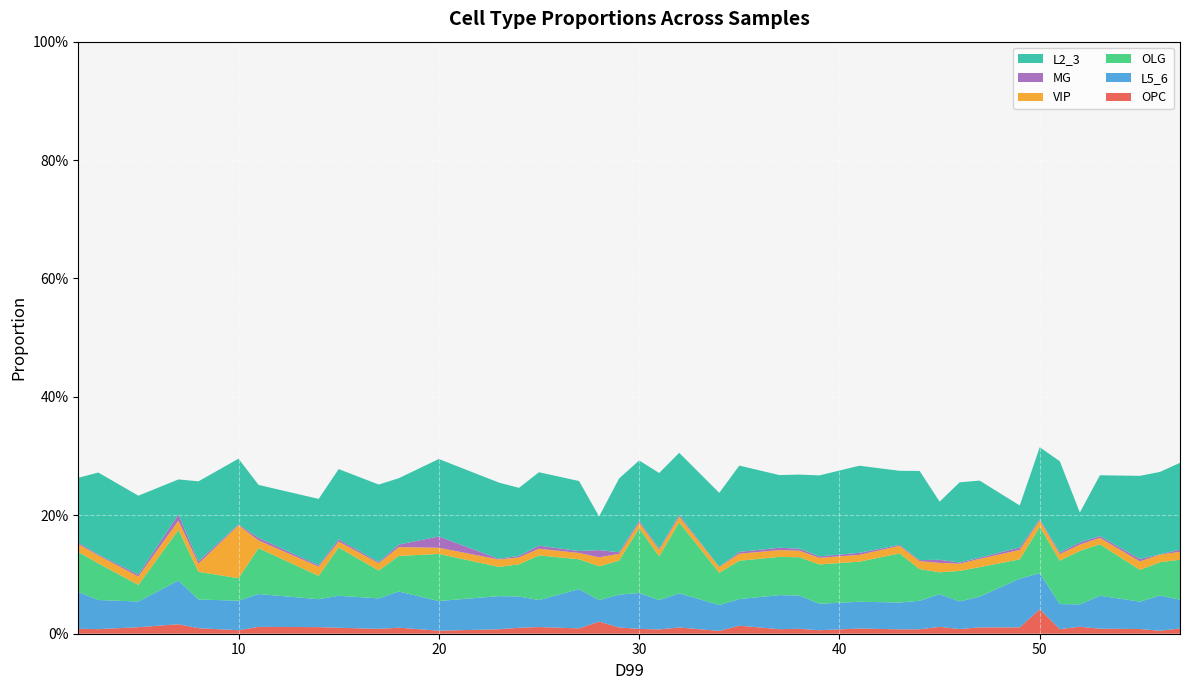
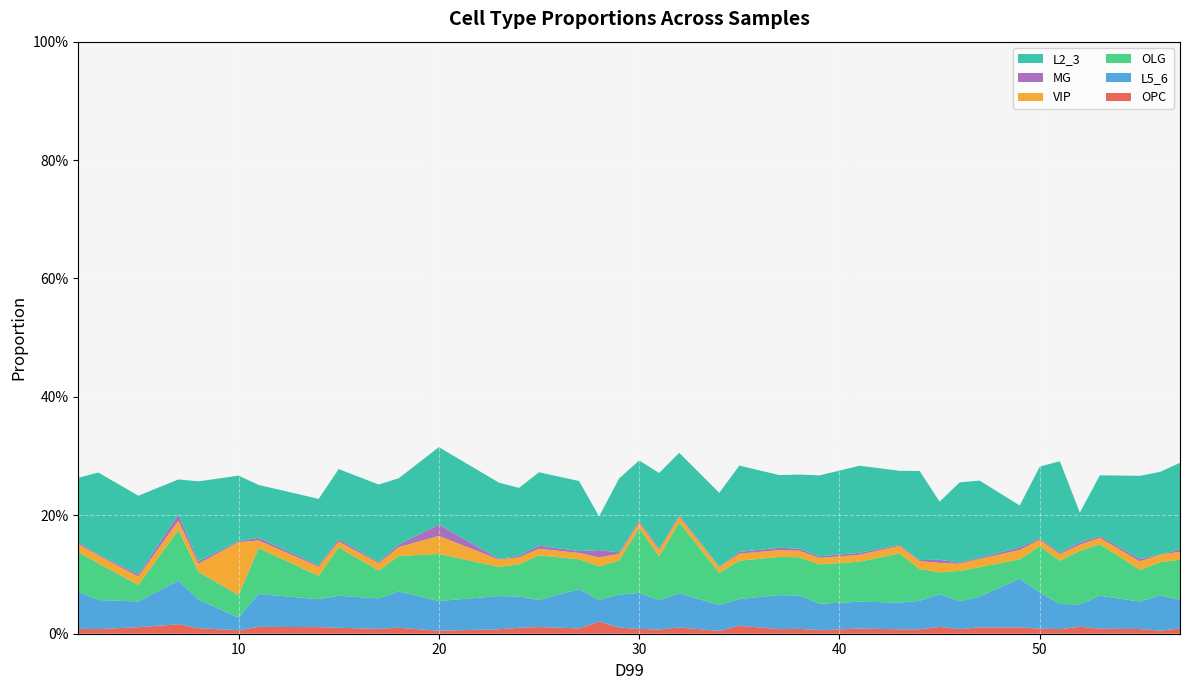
L5_6, 10: 5% -> 2%
VIP, 20: 1% -> 3%
OPC, 50: 4% -> 1%
